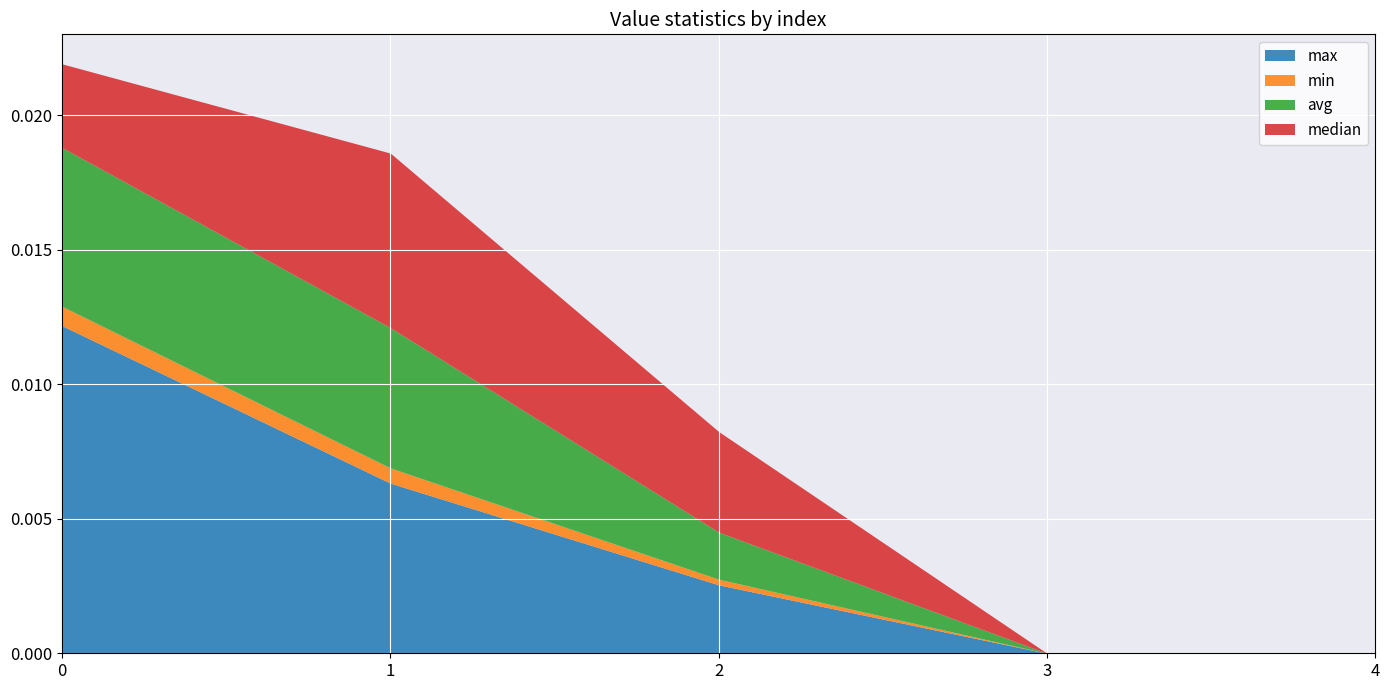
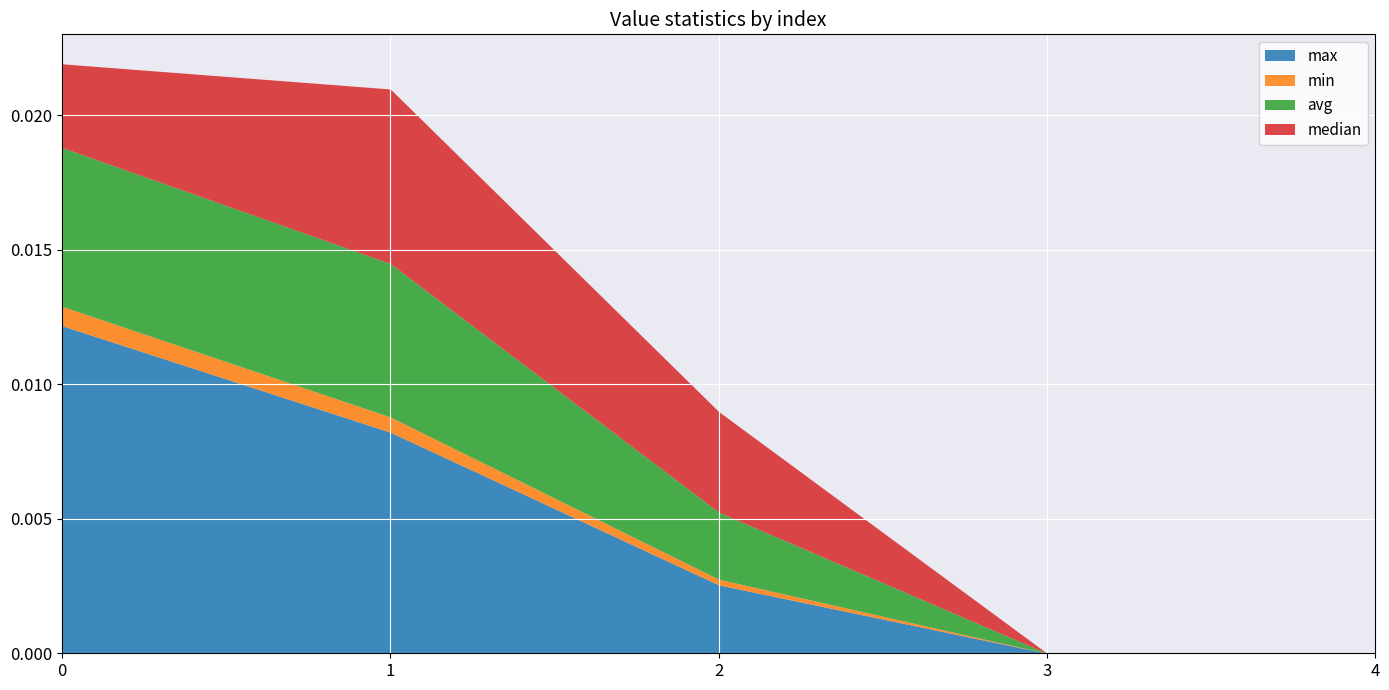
max, 1: 0.0063 -> 0.0082
avg, 1: 0.0052 -> 0.0057
avg, 2: 0.0017 -> 0.0025
